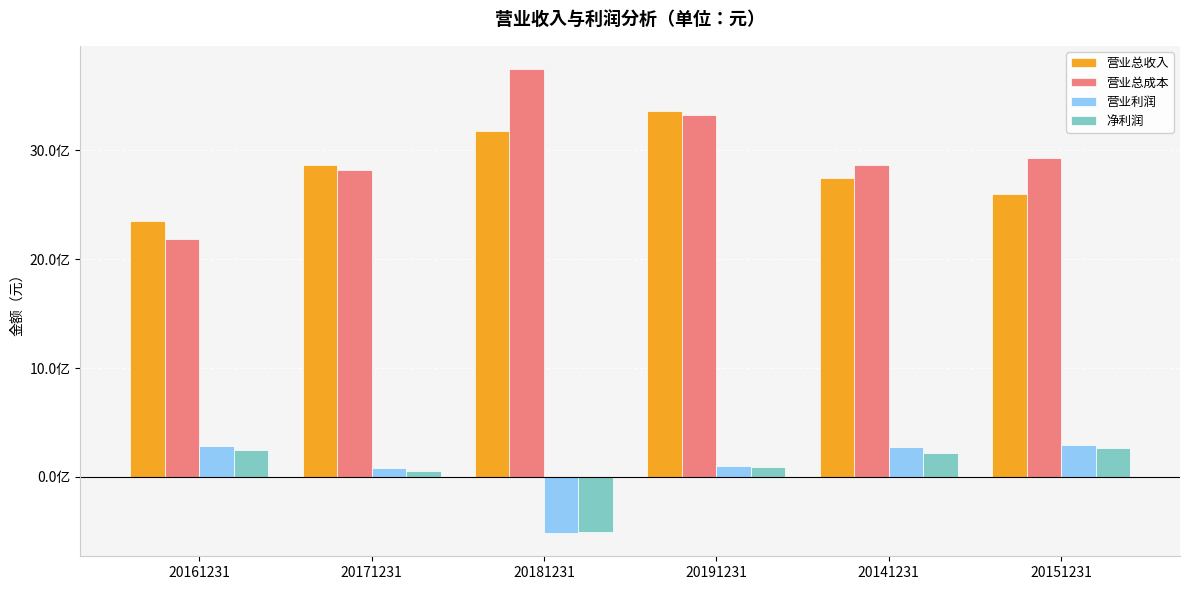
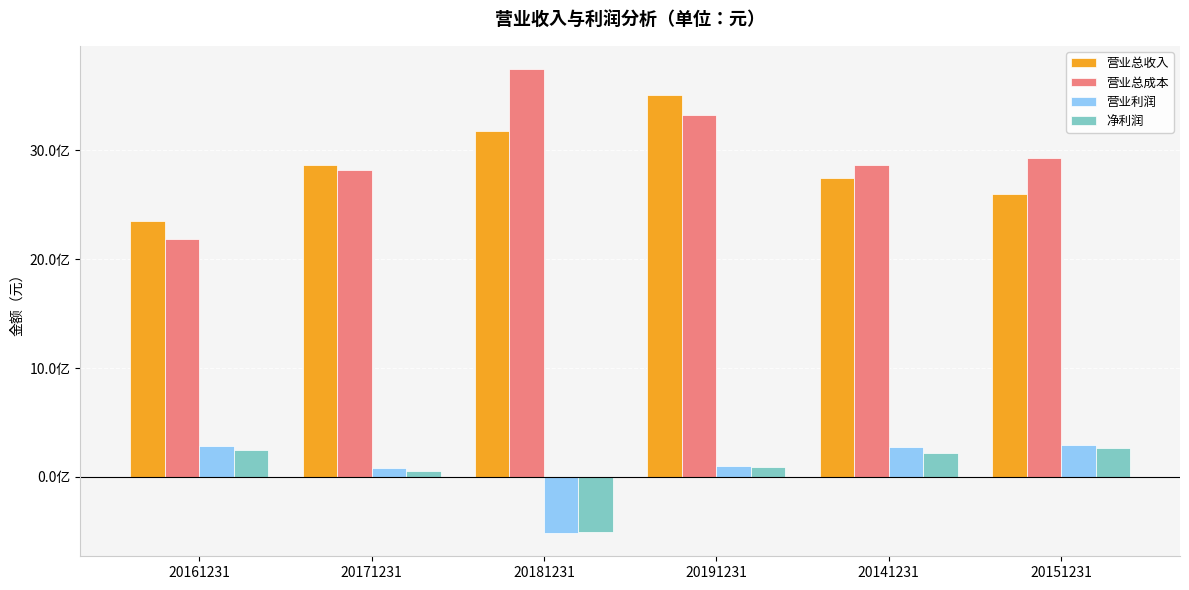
营业总收入, 20191231: 33.7亿 -> 35.1亿
